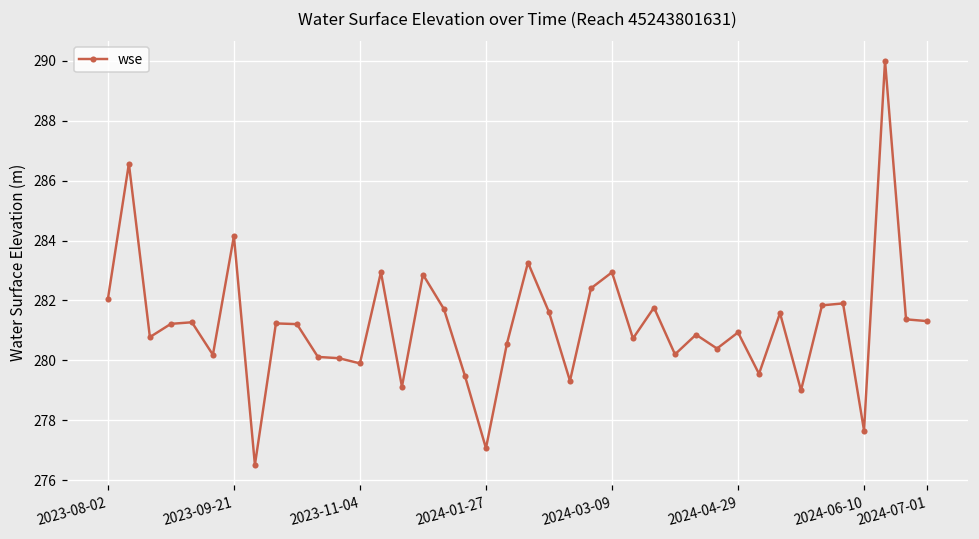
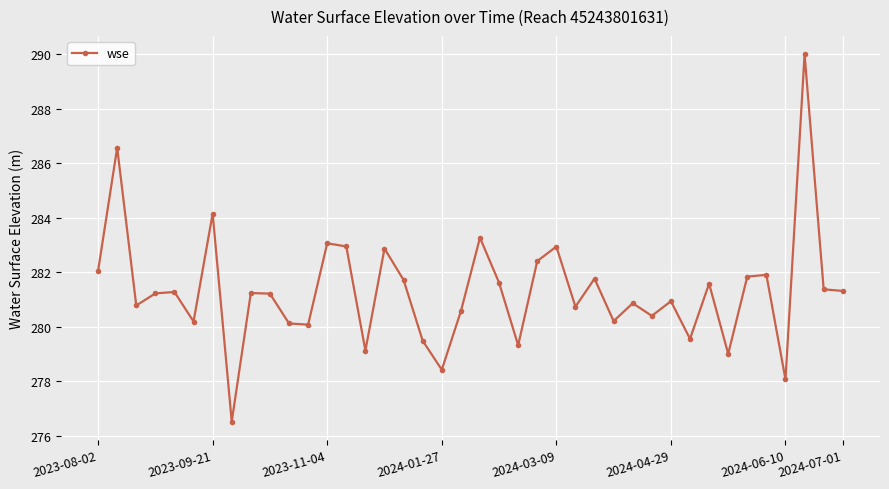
2023-11-04: 279.9 -> 283.1
2024-01-27: 277.1 -> 278.4
2024-06-10: 277.7 -> 278.1
